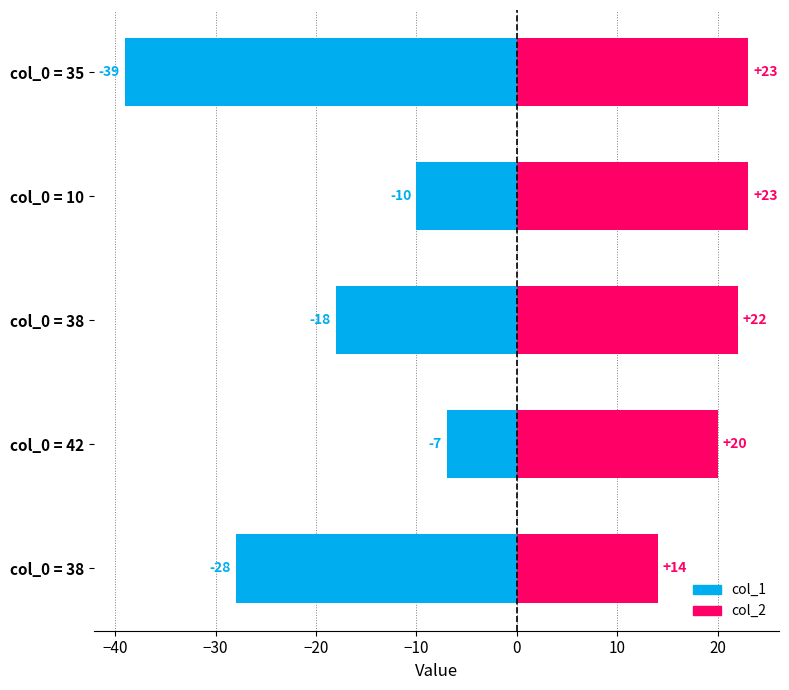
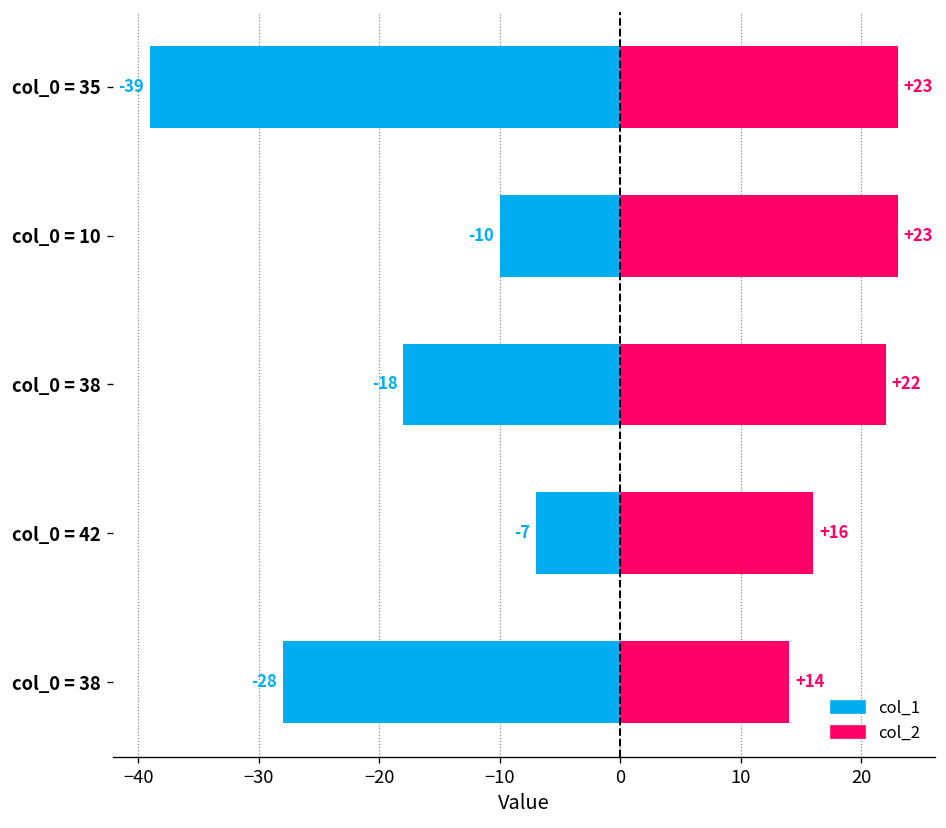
col_2, col_0 = 42: +20 -> +16
